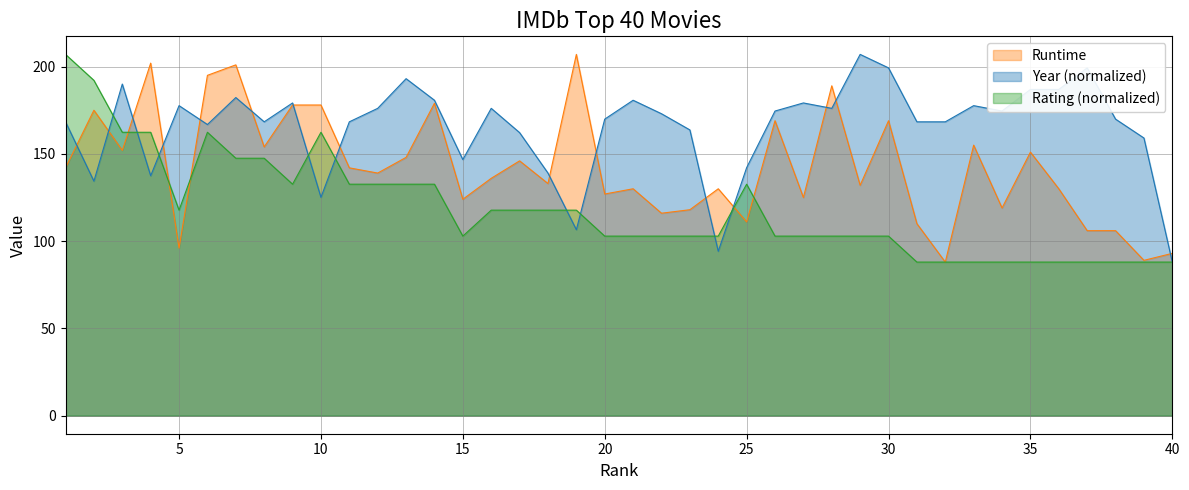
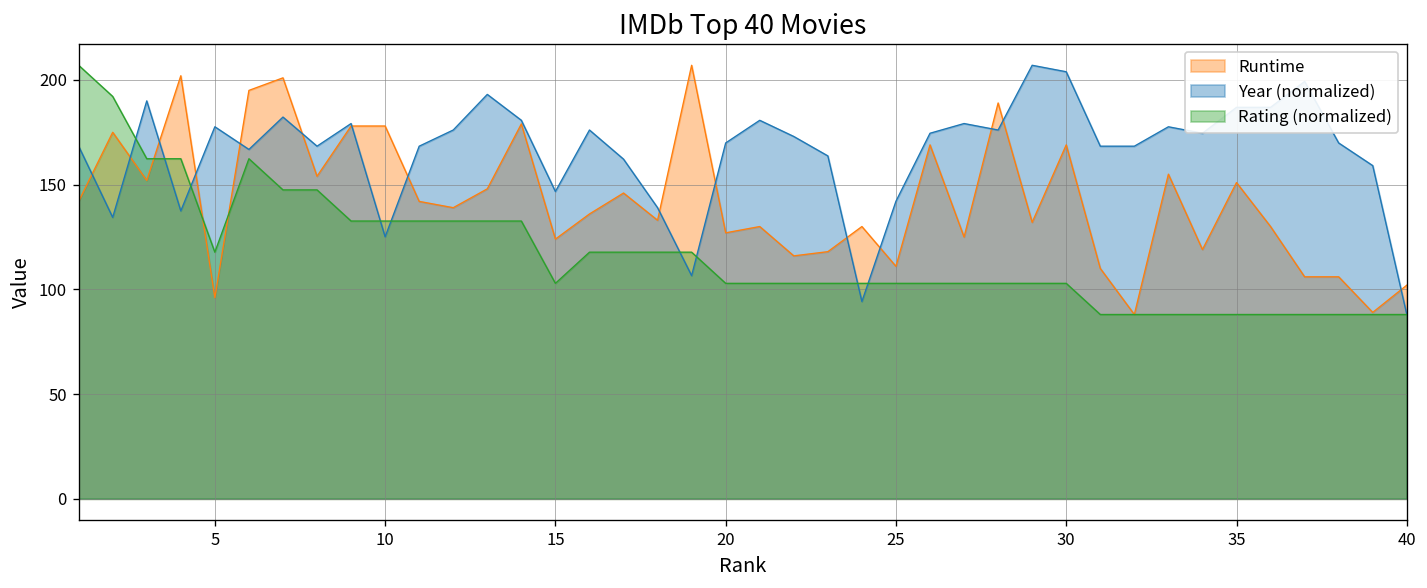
Rating (normalized), 10: 162 -> 133
Rating (normalized), 25: 133 -> 103
Year (normalized), 30: 199 -> 204
Runtime, 40: 93 -> 102
